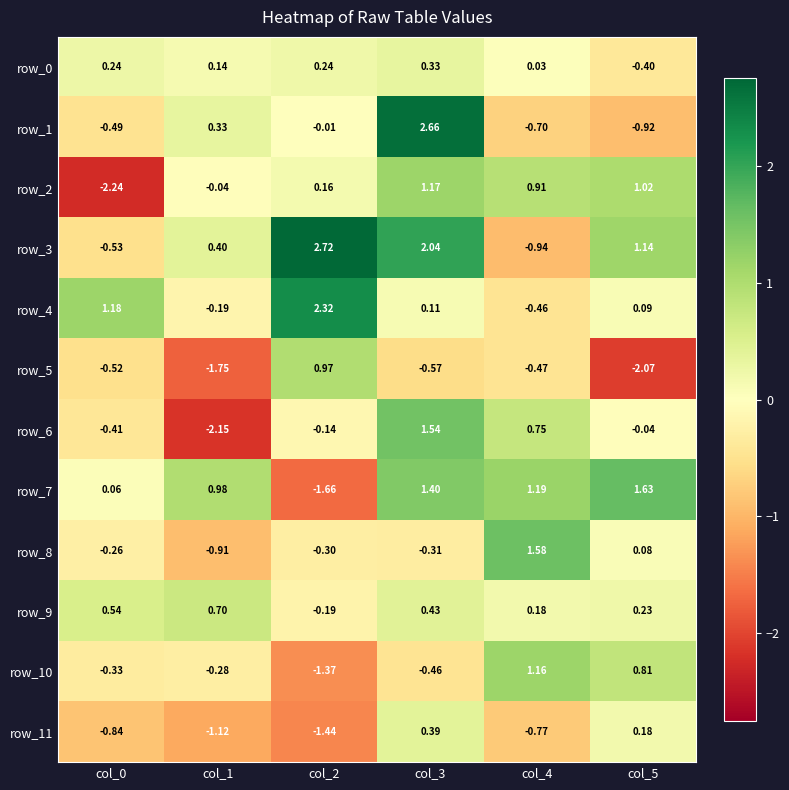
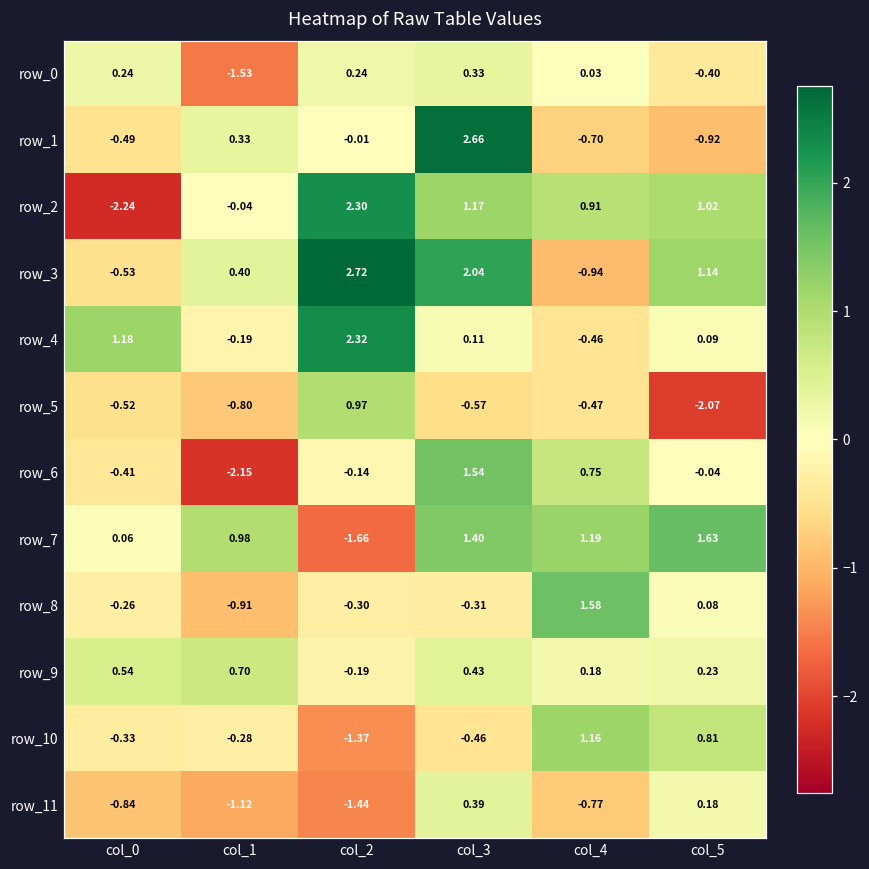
row_0, col_1: 0.14 -> -1.53
row_2, col_2: 0.16 -> 2.30
row_5, col_1: -1.75 -> -0.80
